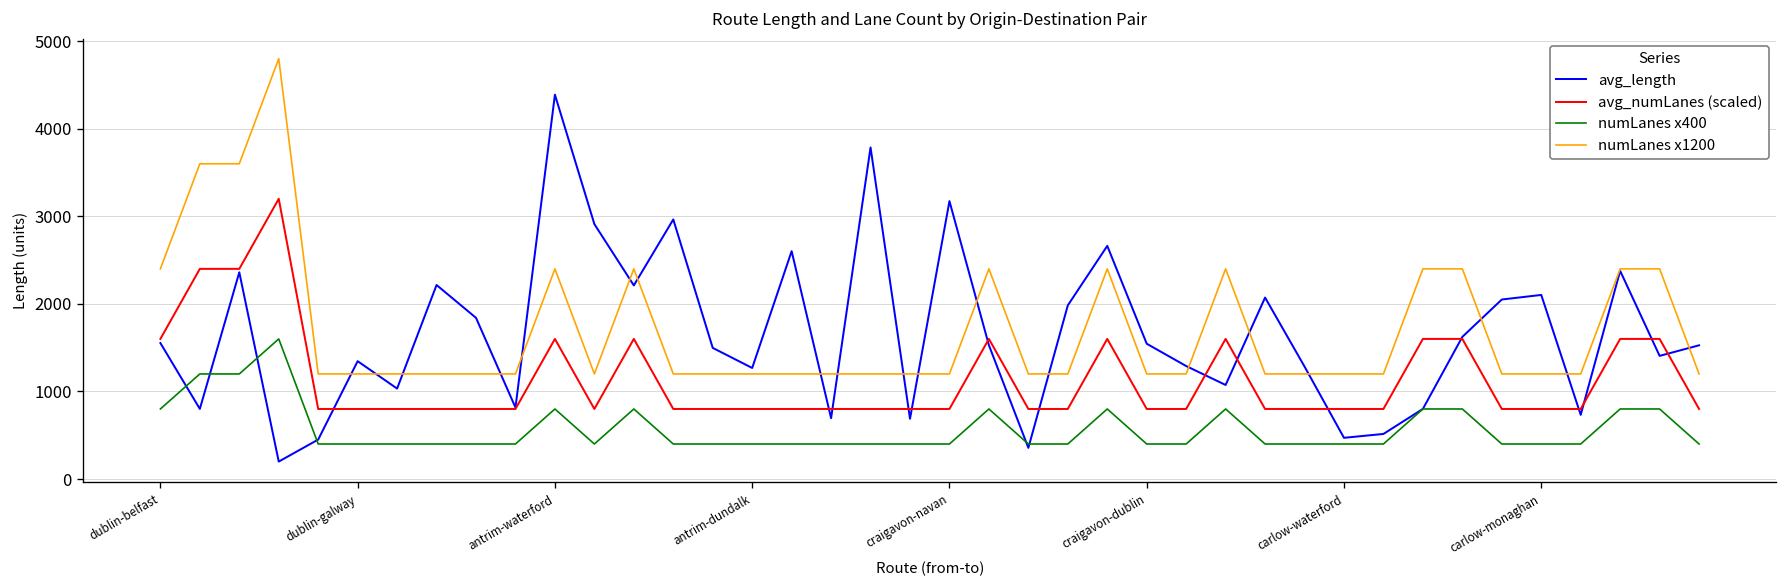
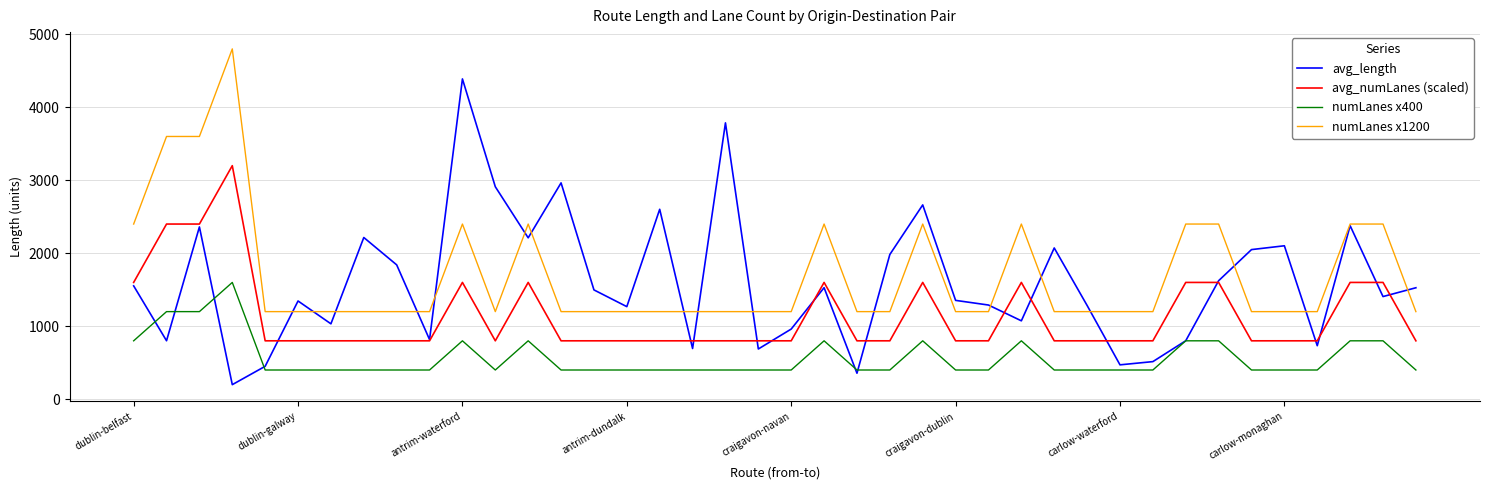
avg_length, craigavon-navan: 3200 -> 1000
avg_length, craigavon-dublin: 1500 -> 1400
